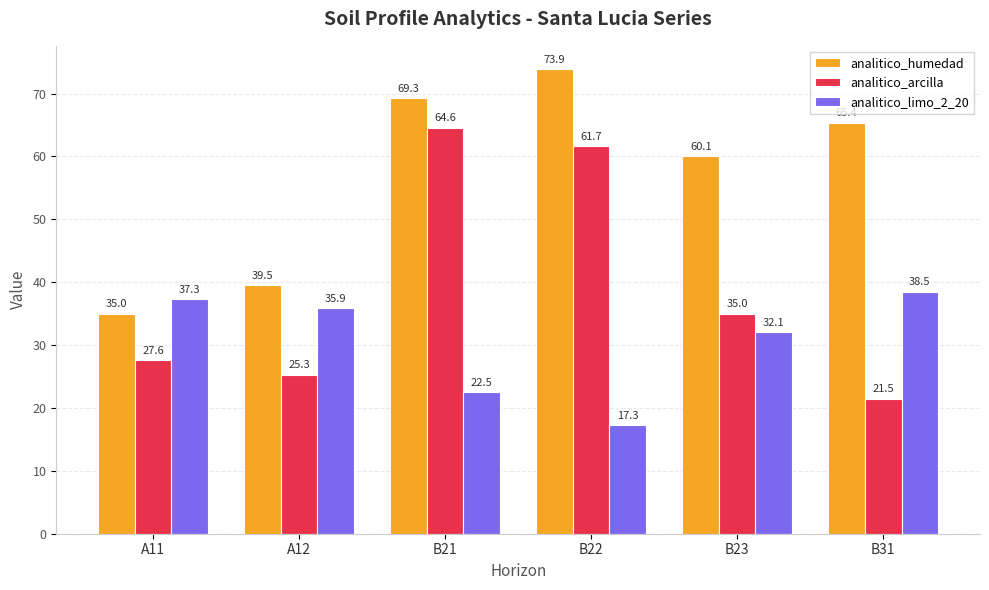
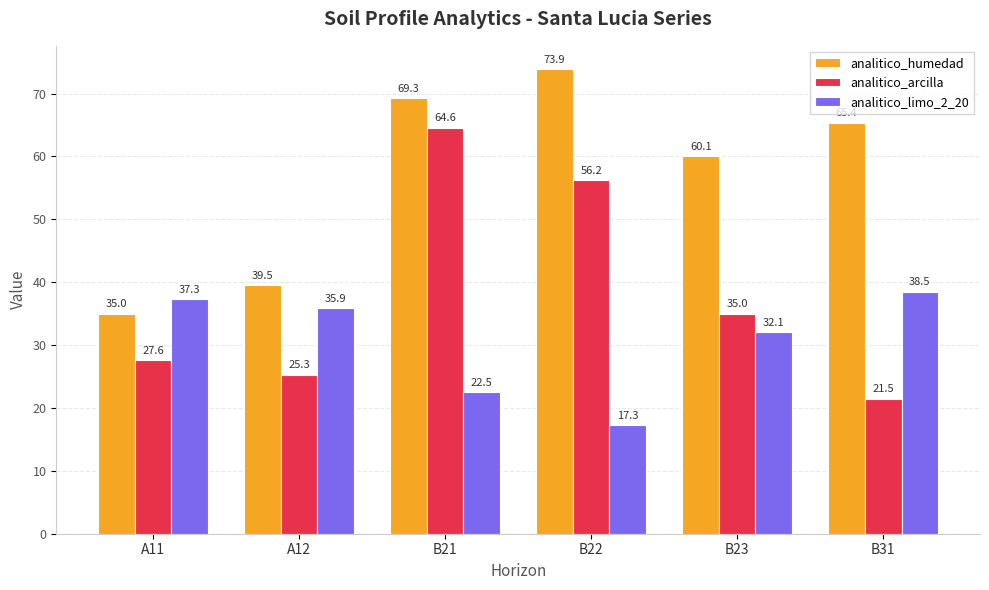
analitico_arcilla, B22: 61.7 -> 56.2
